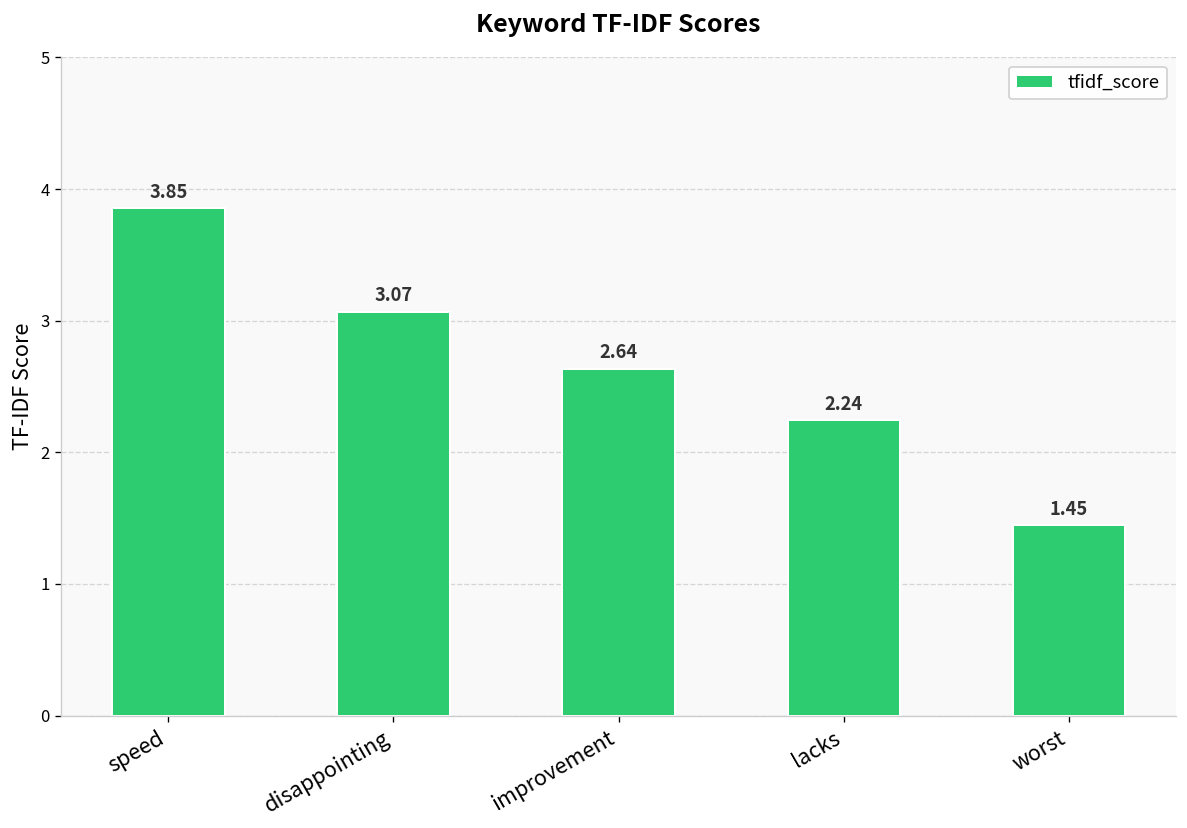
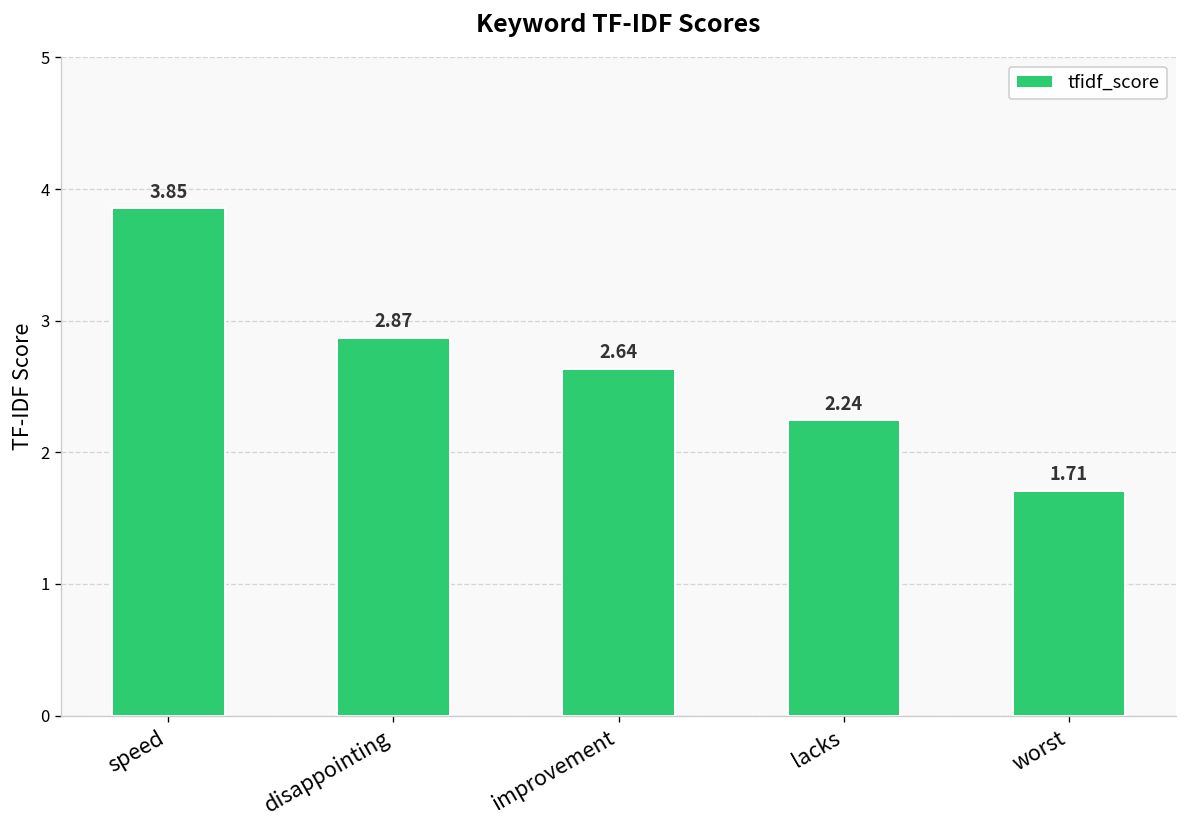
disappointing: 3.07 -> 2.87
worst: 1.45 -> 1.71
